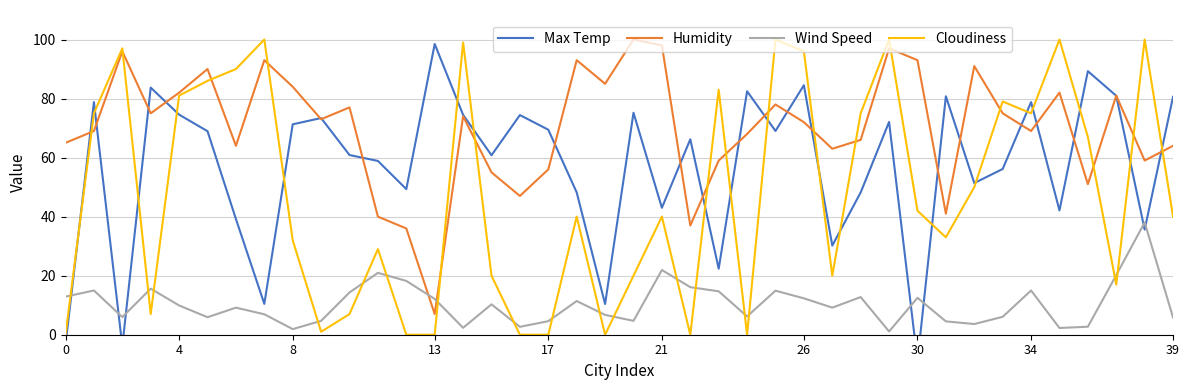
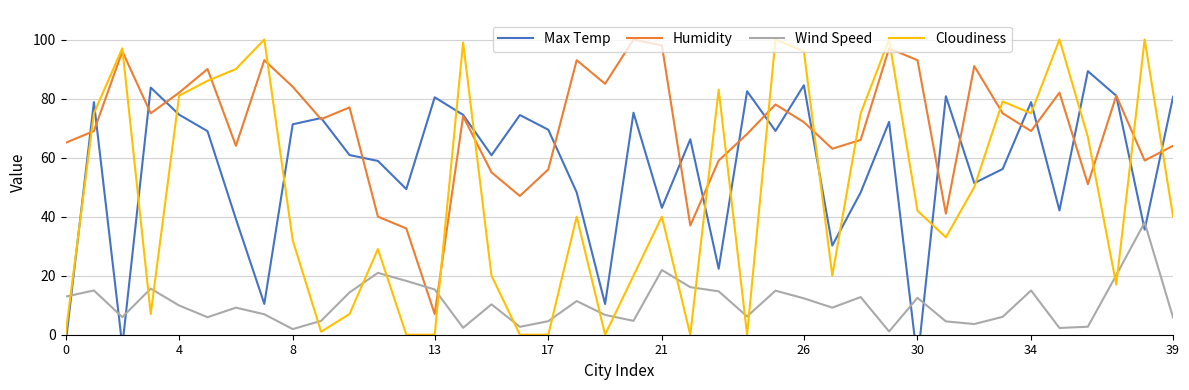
Max Temp, 13: 98 -> 80
Wind Speed, 13: 12 -> 15
